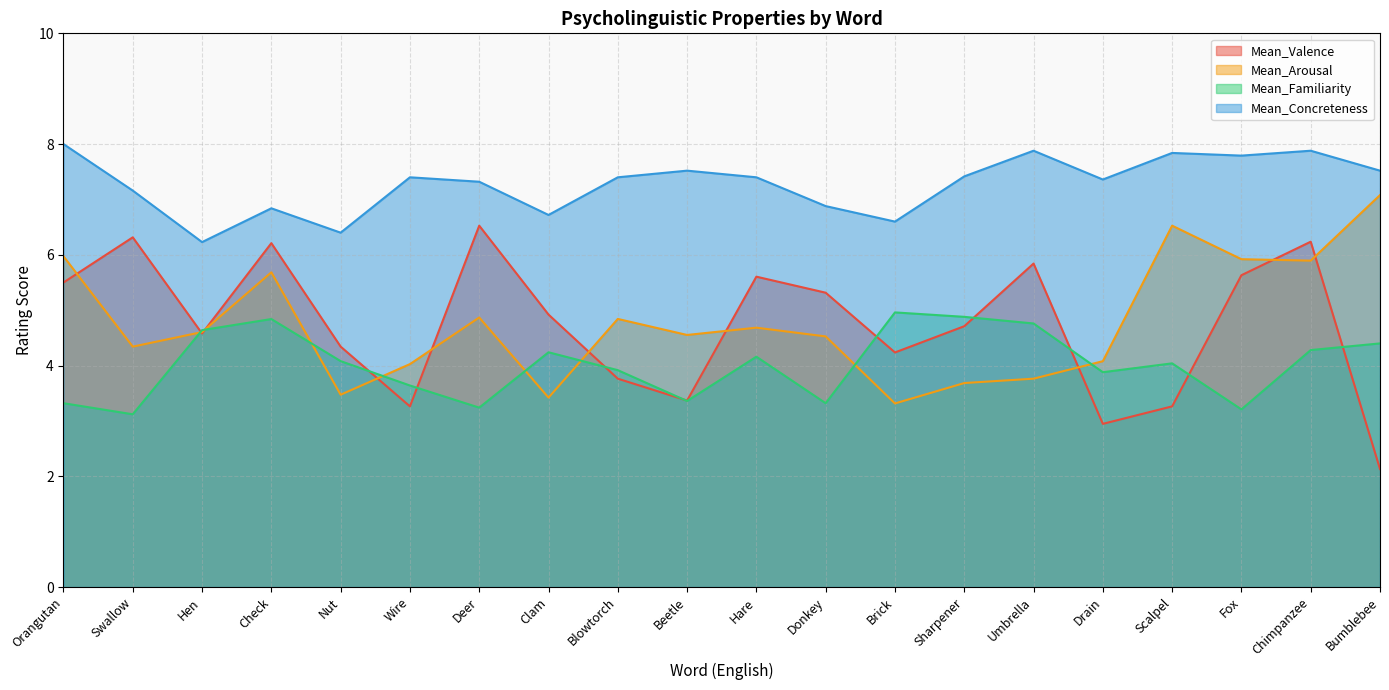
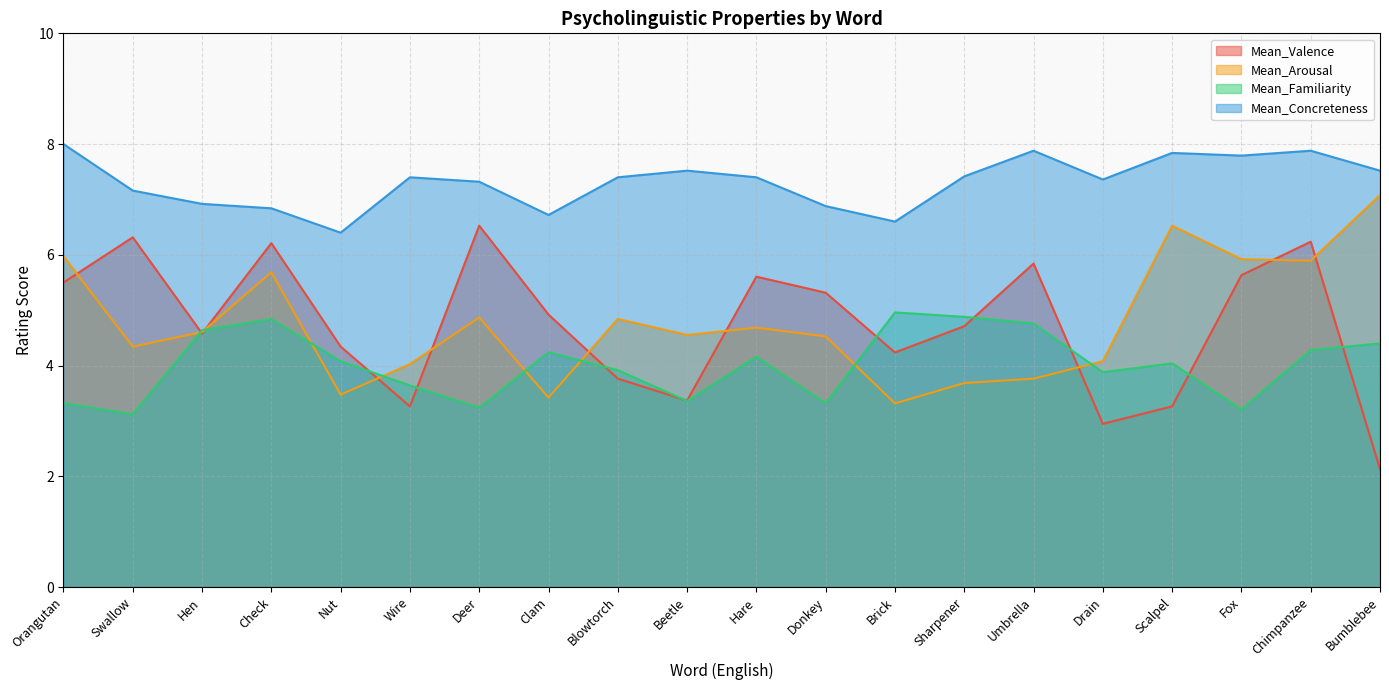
Mean_Concreteness, Hen: 6.2 -> 6.9
